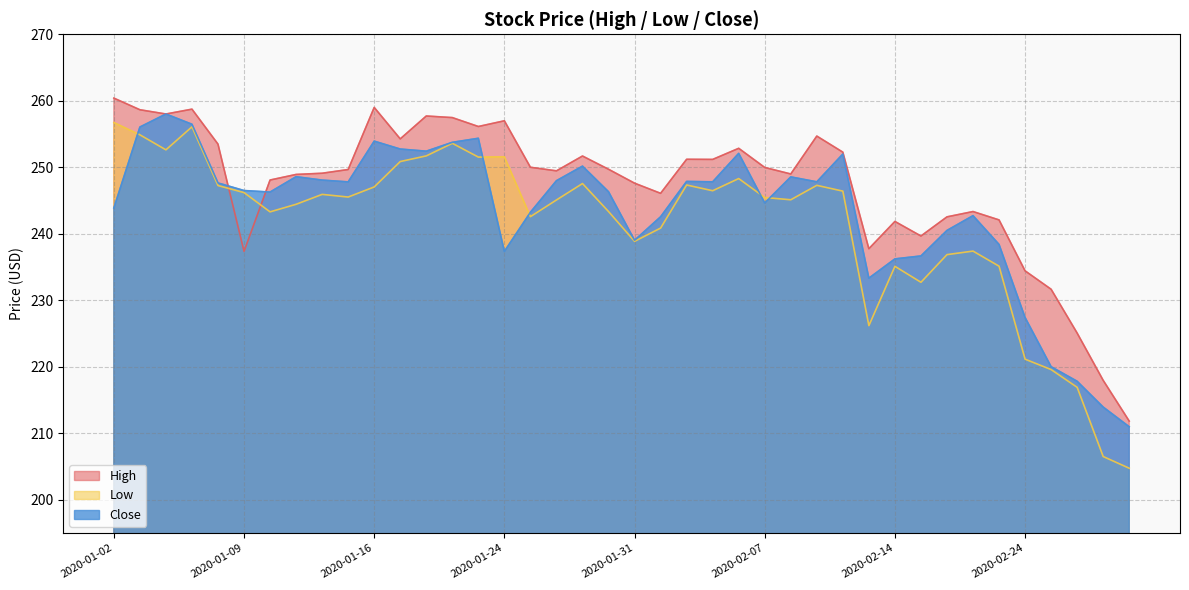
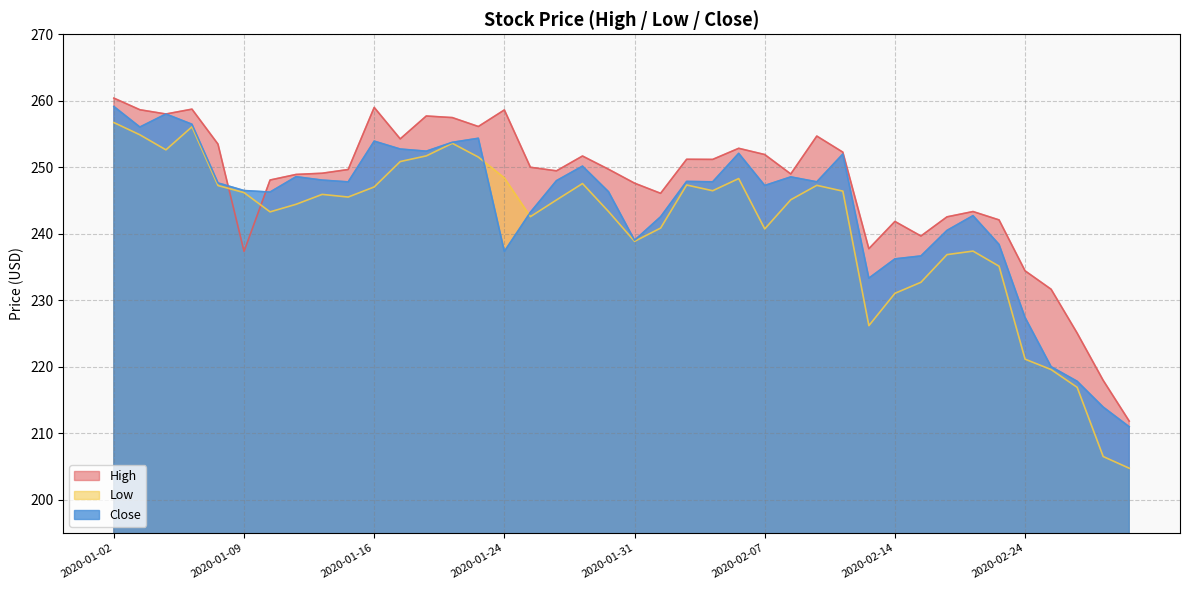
Close, 2020-01-02: 244 -> 259
High, 2020-01-24: 257 -> 259
Low, 2020-01-24: 252 -> 248
High, 2020-02-07: 250 -> 252
Low, 2020-02-07: 245 -> 241
Close, 2020-02-07: 245 -> 247
Low, 2020-02-14: 235 -> 231
